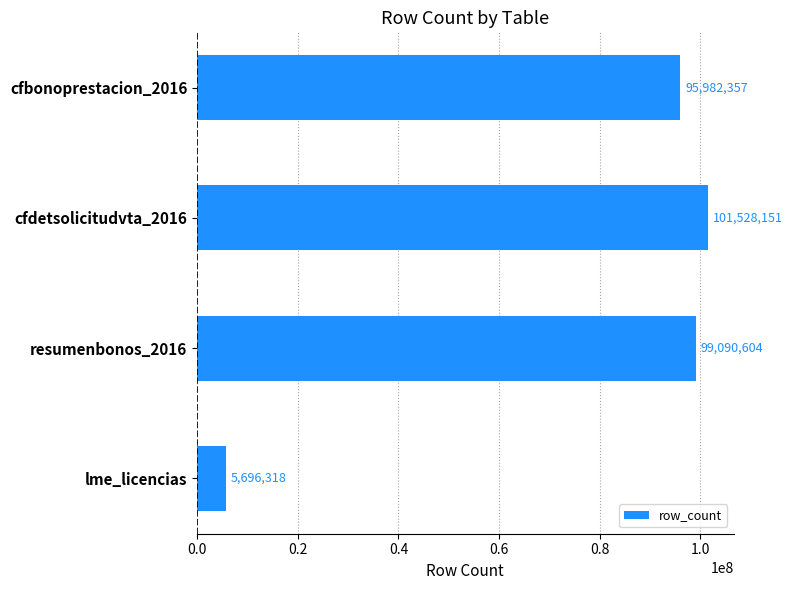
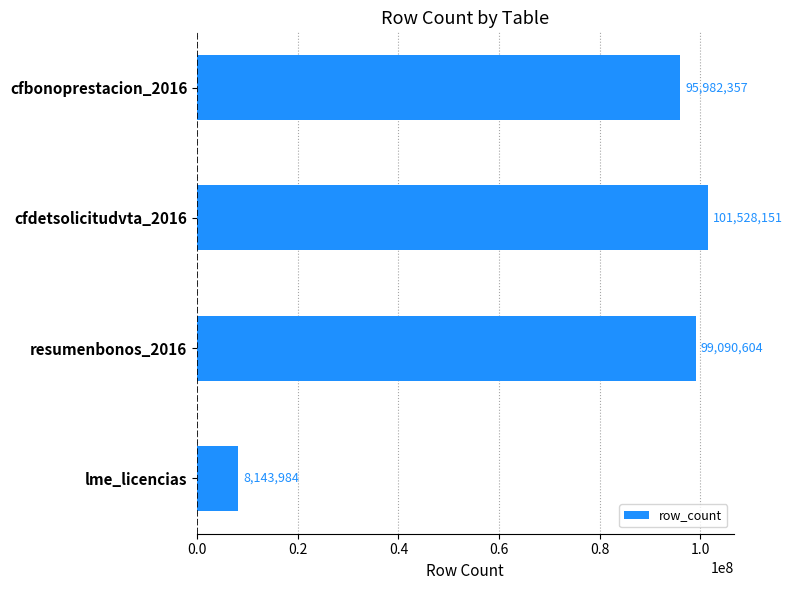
lme_licencias: 5,696,318 -> 8,143,984
